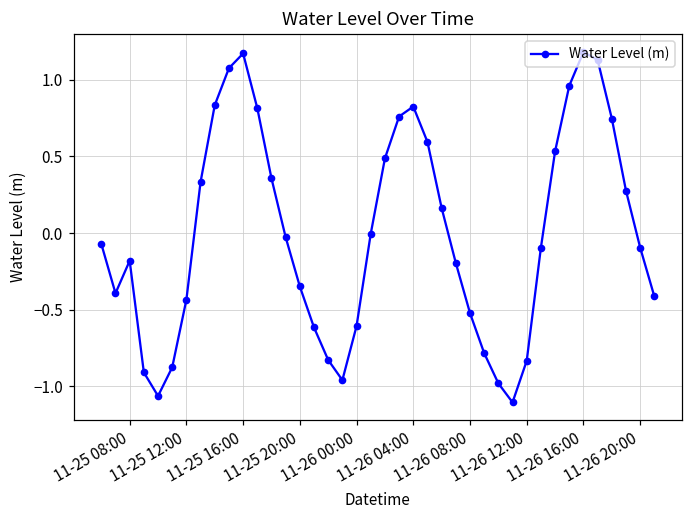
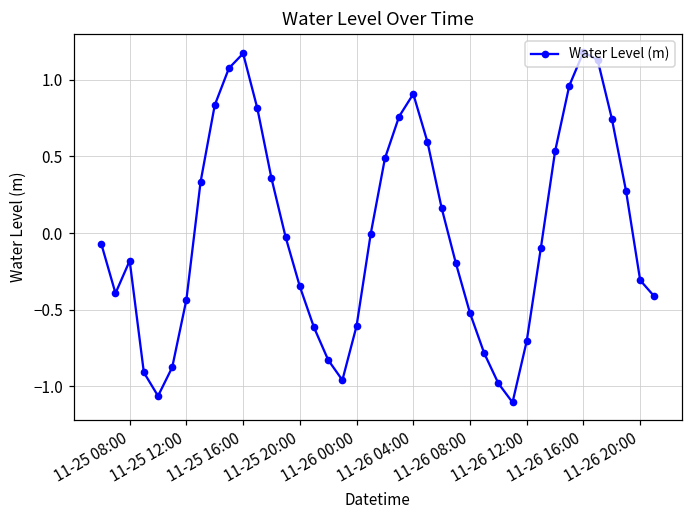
11-26 04:00: 0.82 -> 0.91
11-26 12:00: -0.83 -> -0.70
11-26 20:00: -0.09 -> -0.31
